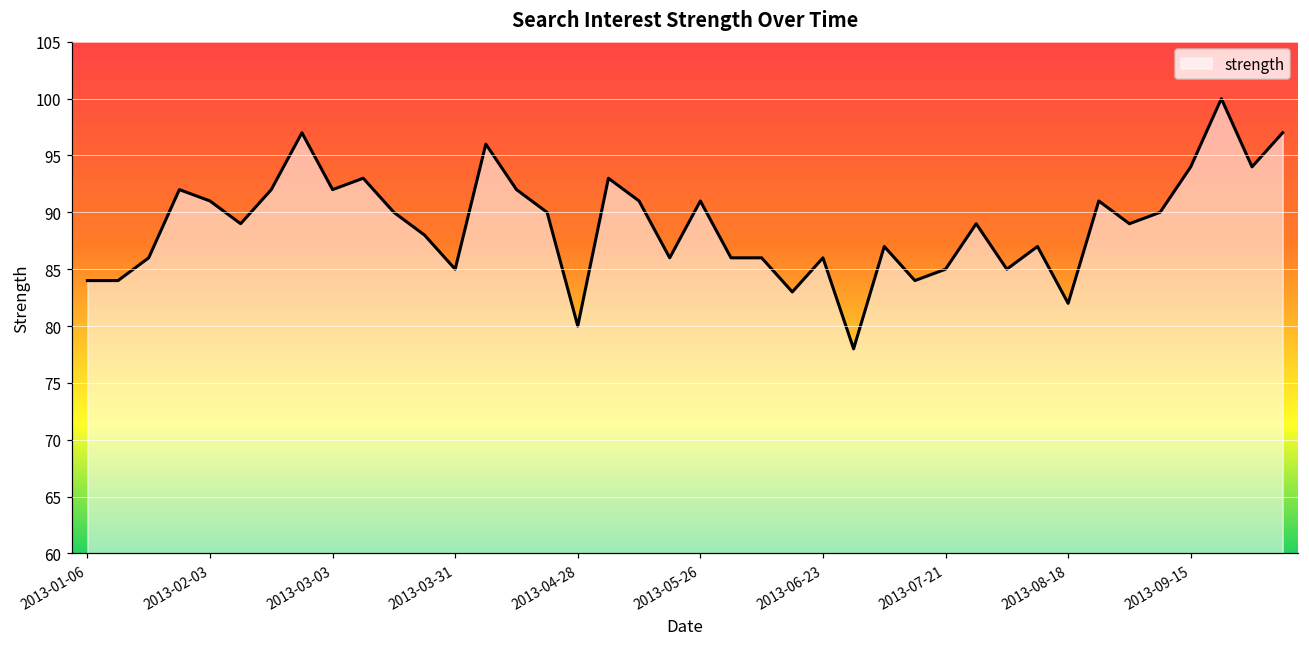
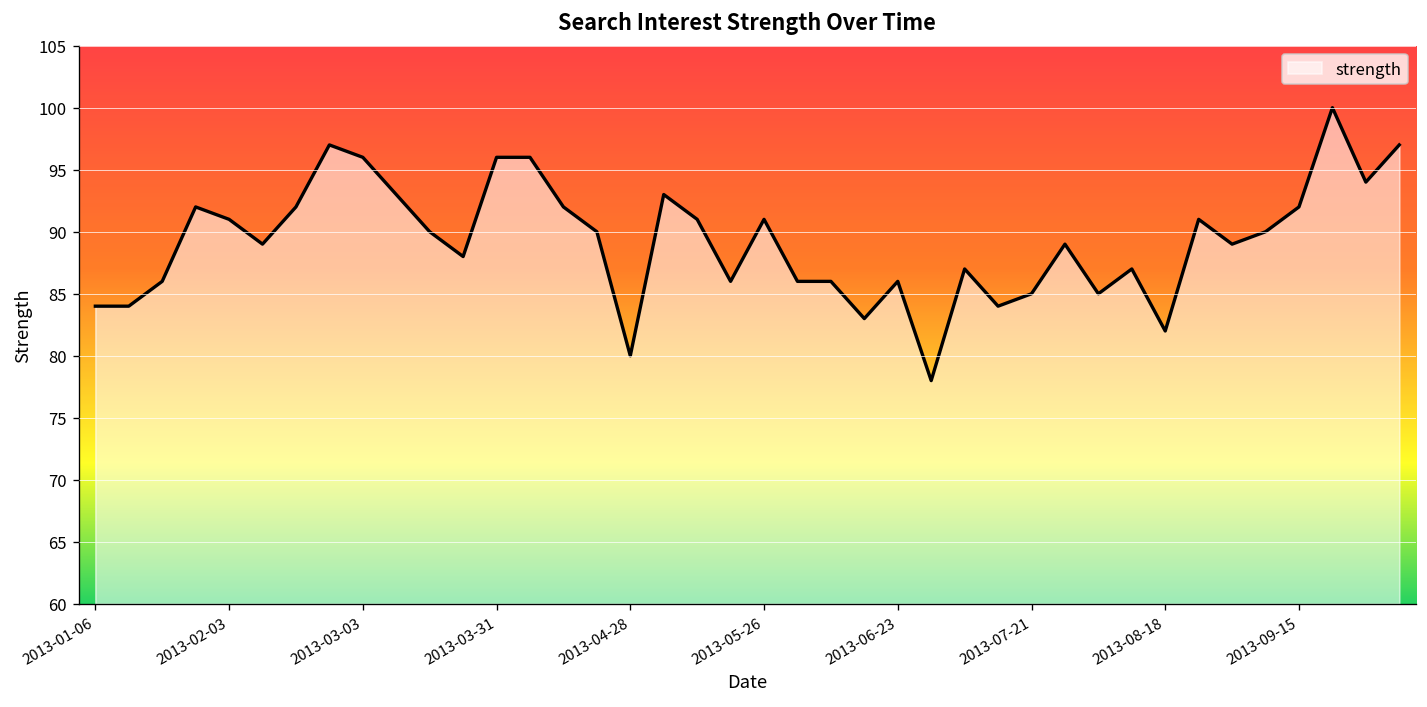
2013-03-03: 92 -> 96
2013-03-31: 85 -> 96
2013-09-15: 94 -> 92
